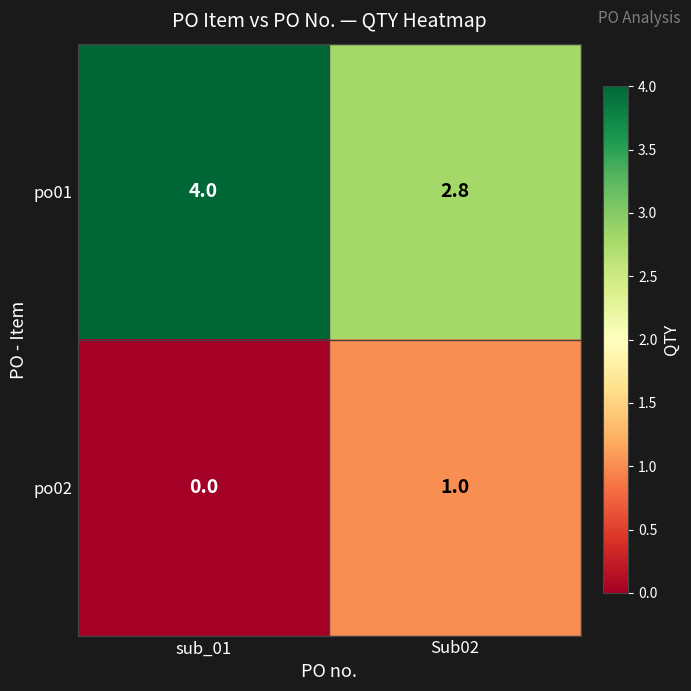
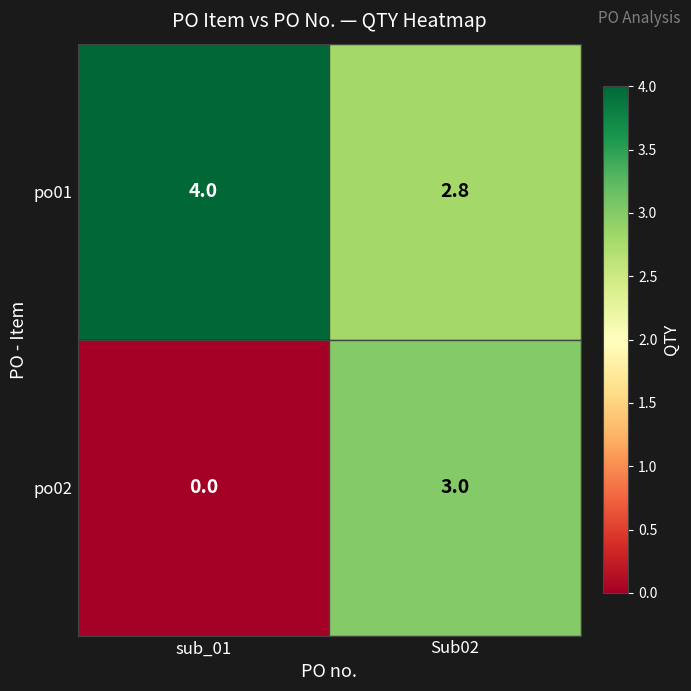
po02, Sub02: 1.0 -> 3.0
